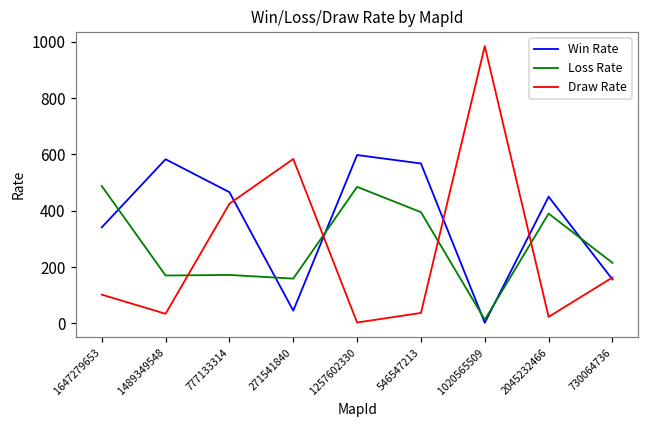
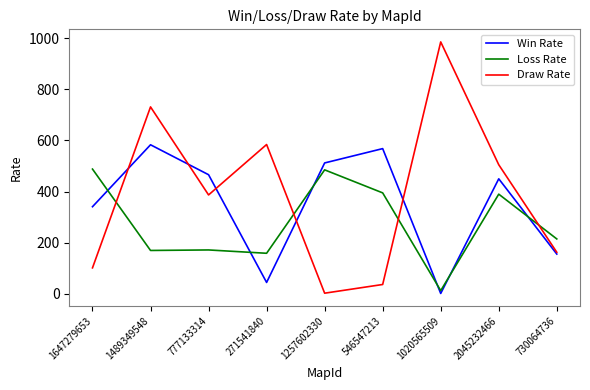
Draw Rate, 1489349548: 30 -> 730
Draw Rate, 777133314: 430 -> 390
Win Rate, 1257602330: 600 -> 510
Draw Rate, 2045232466: 20 -> 510
